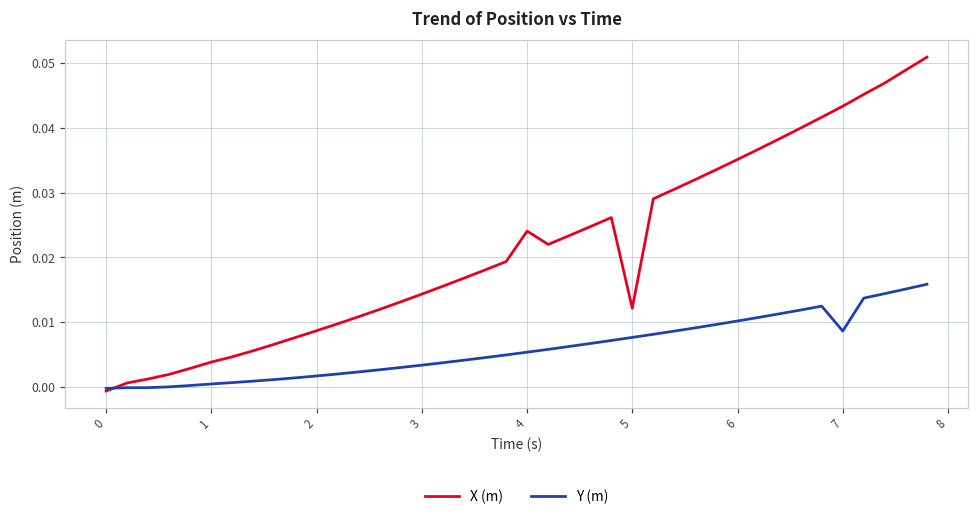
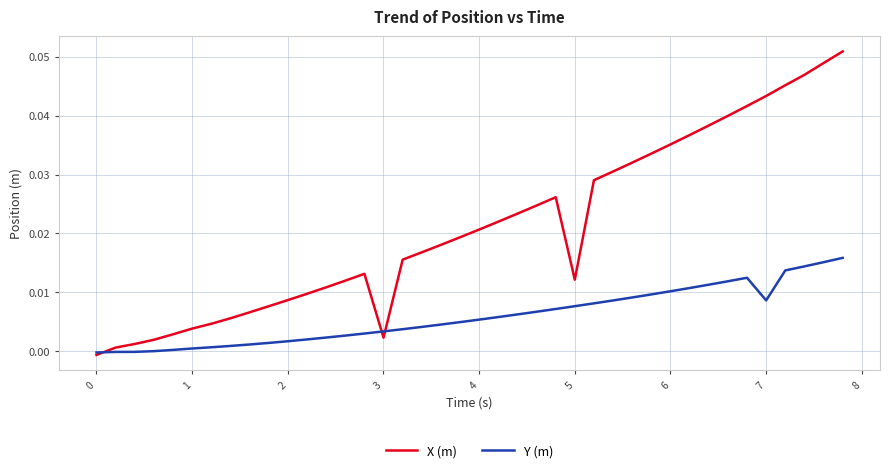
X (m), 3: 0.014 -> 0.002
X (m), 4: 0.024 -> 0.021
